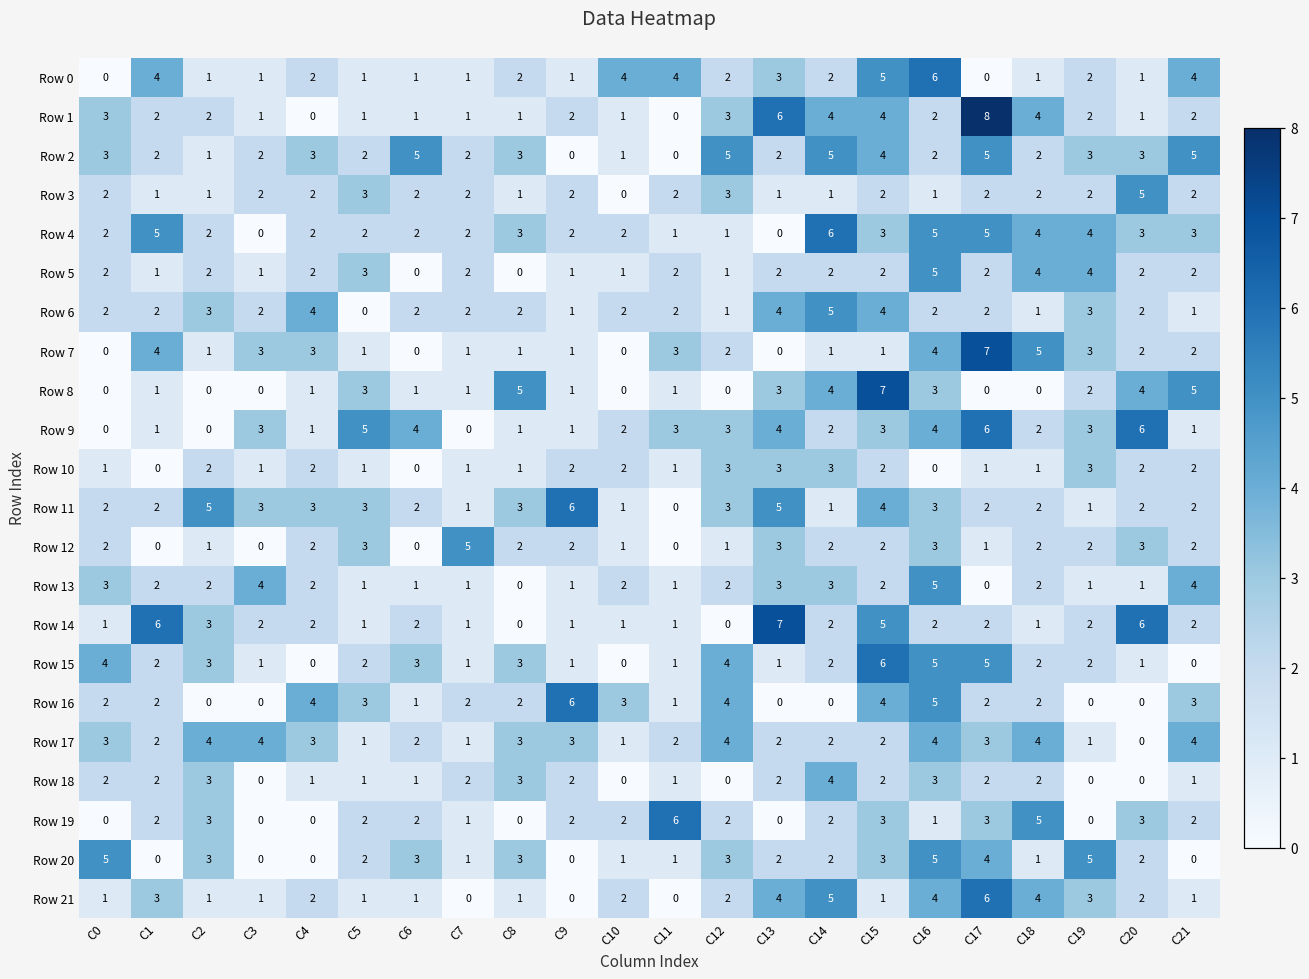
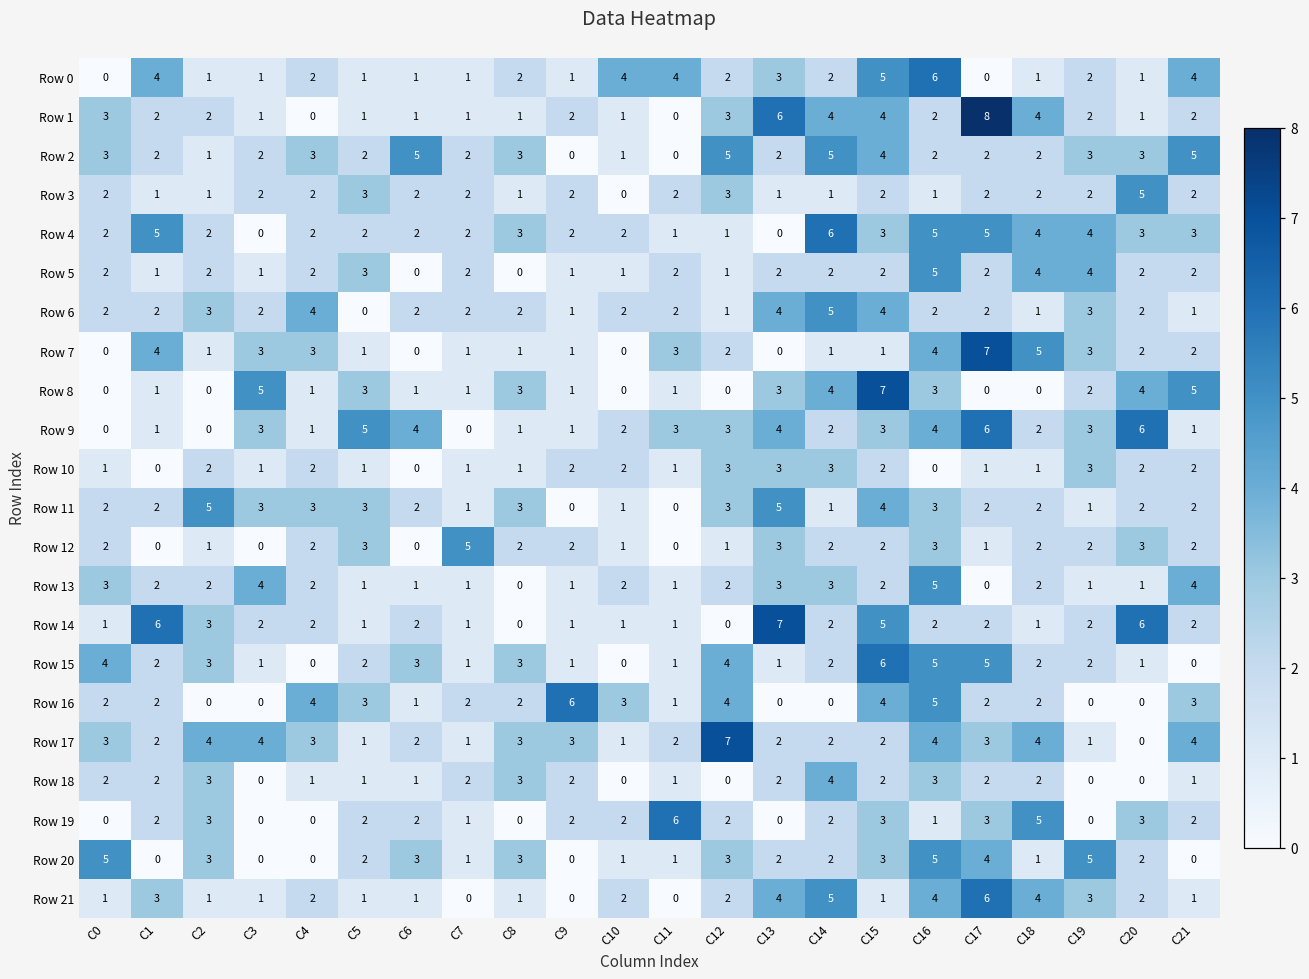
Row 2, C17: 5 -> 2
Row 8, C3: 0 -> 5
Row 8, C8: 5 -> 3
Row 11, C9: 6 -> 0
Row 17, C12: 4 -> 7
